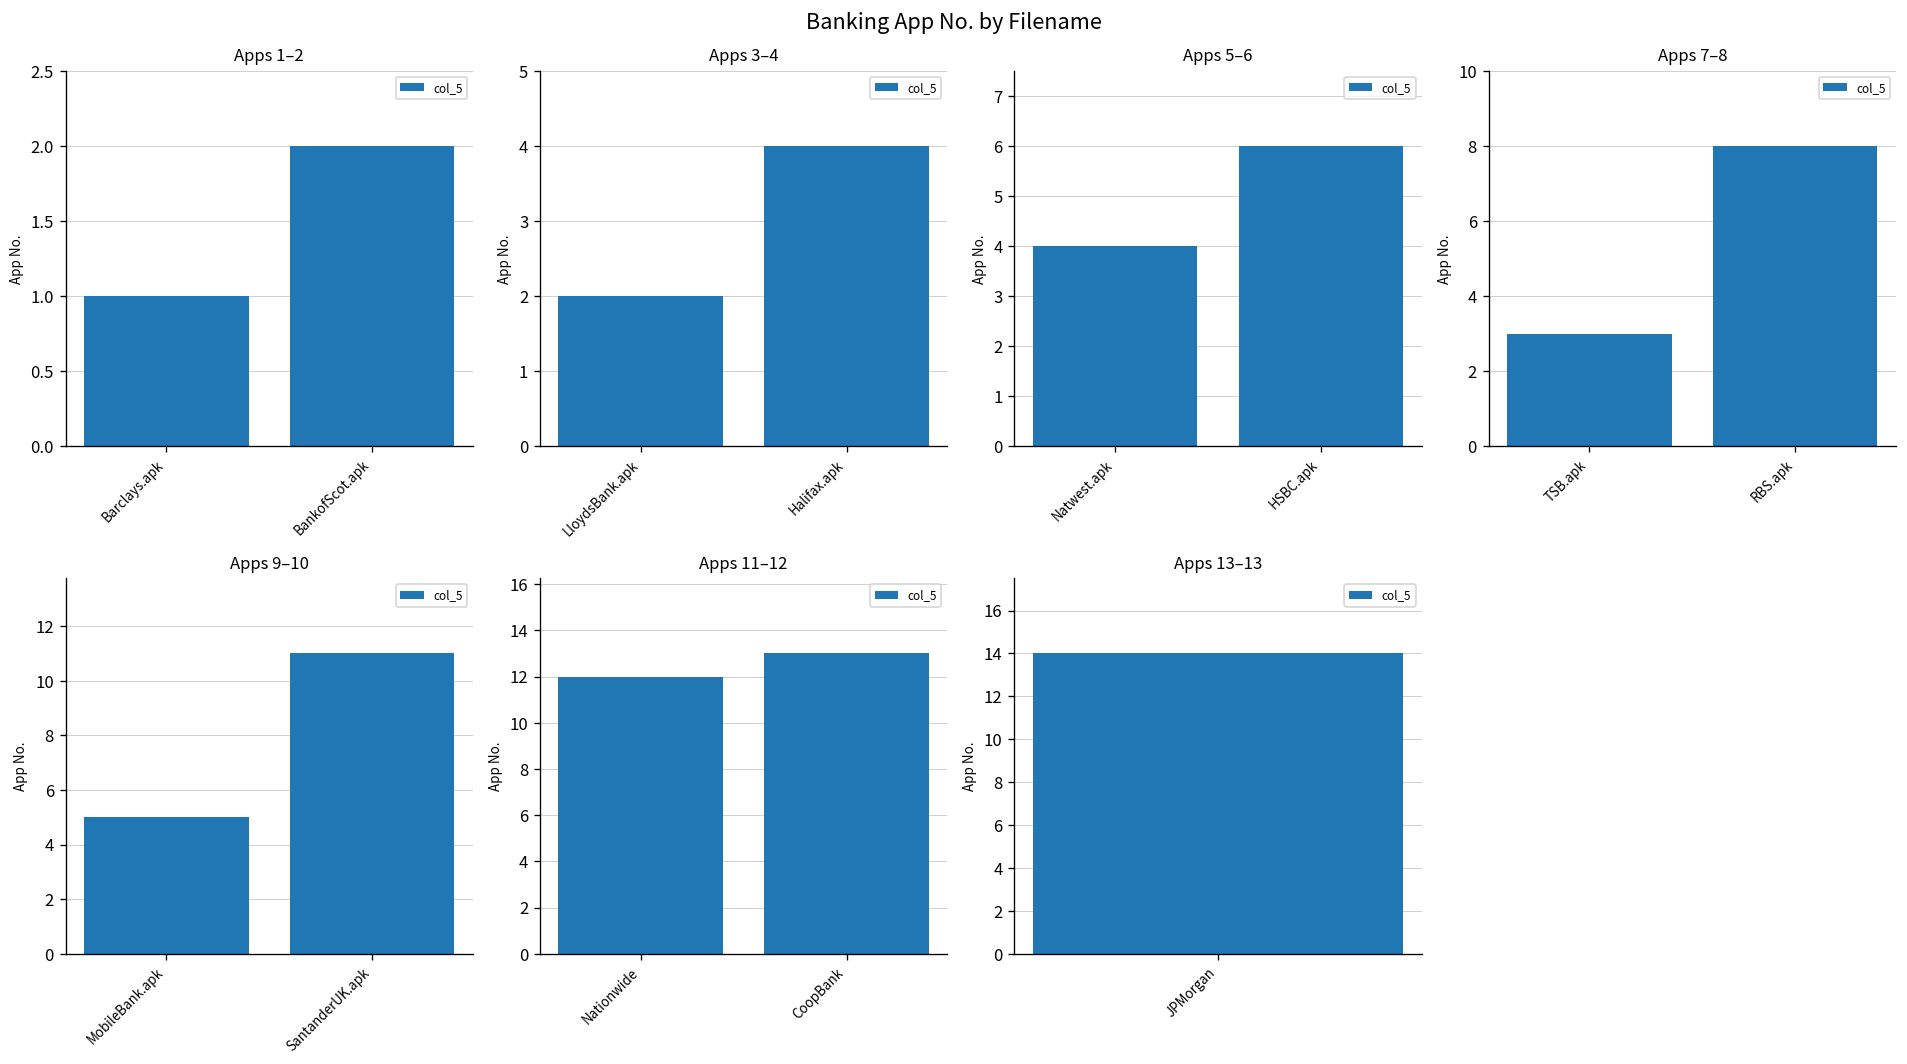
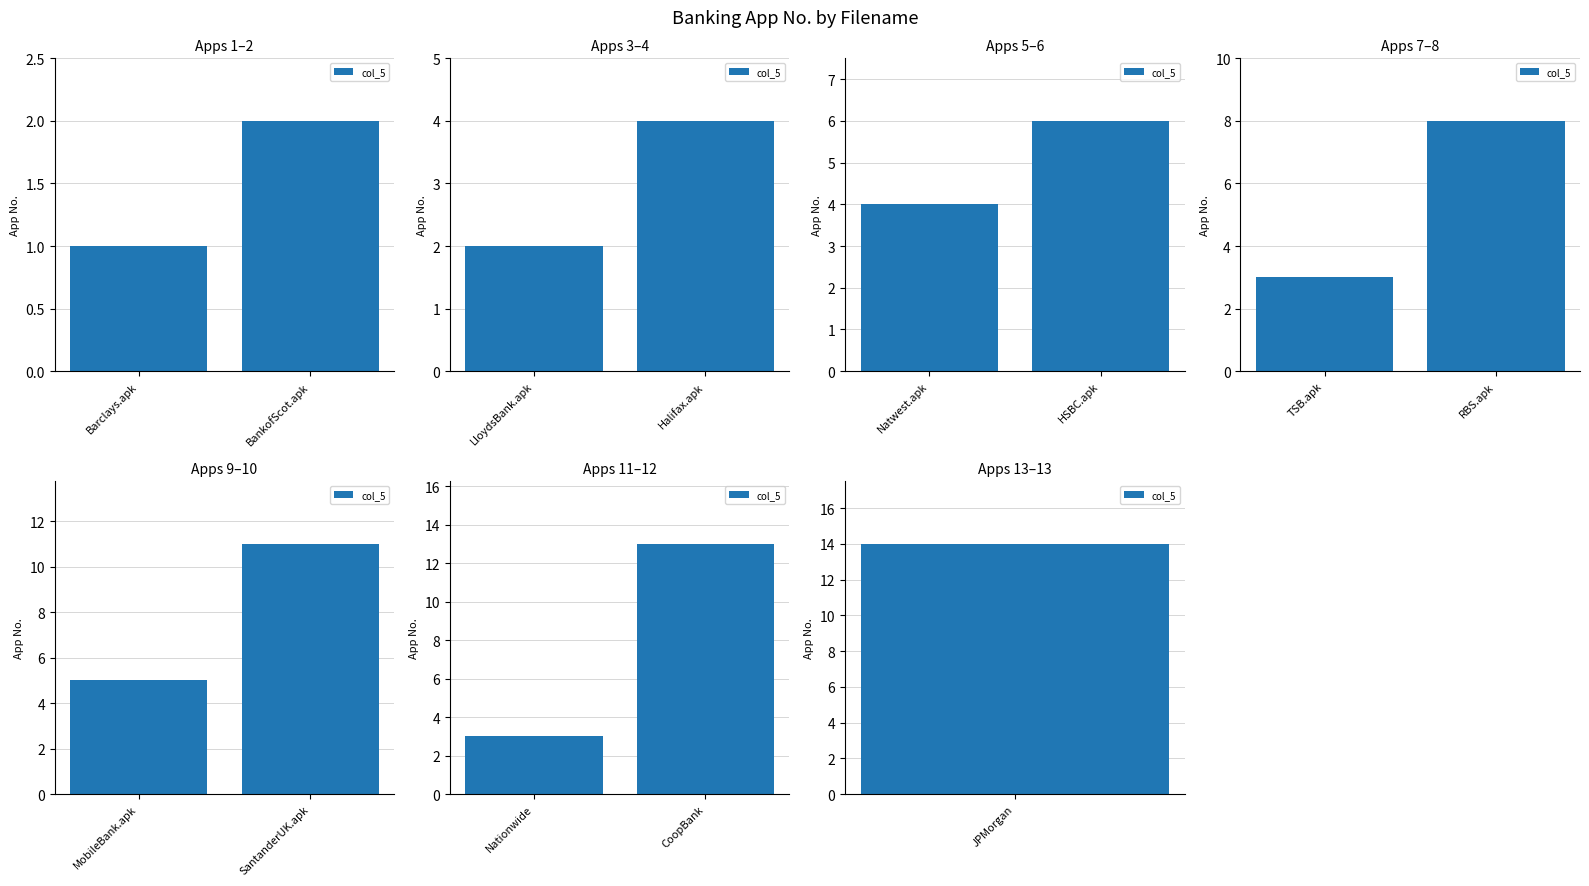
Apps 11–12, Nationwide: 12 -> 3
